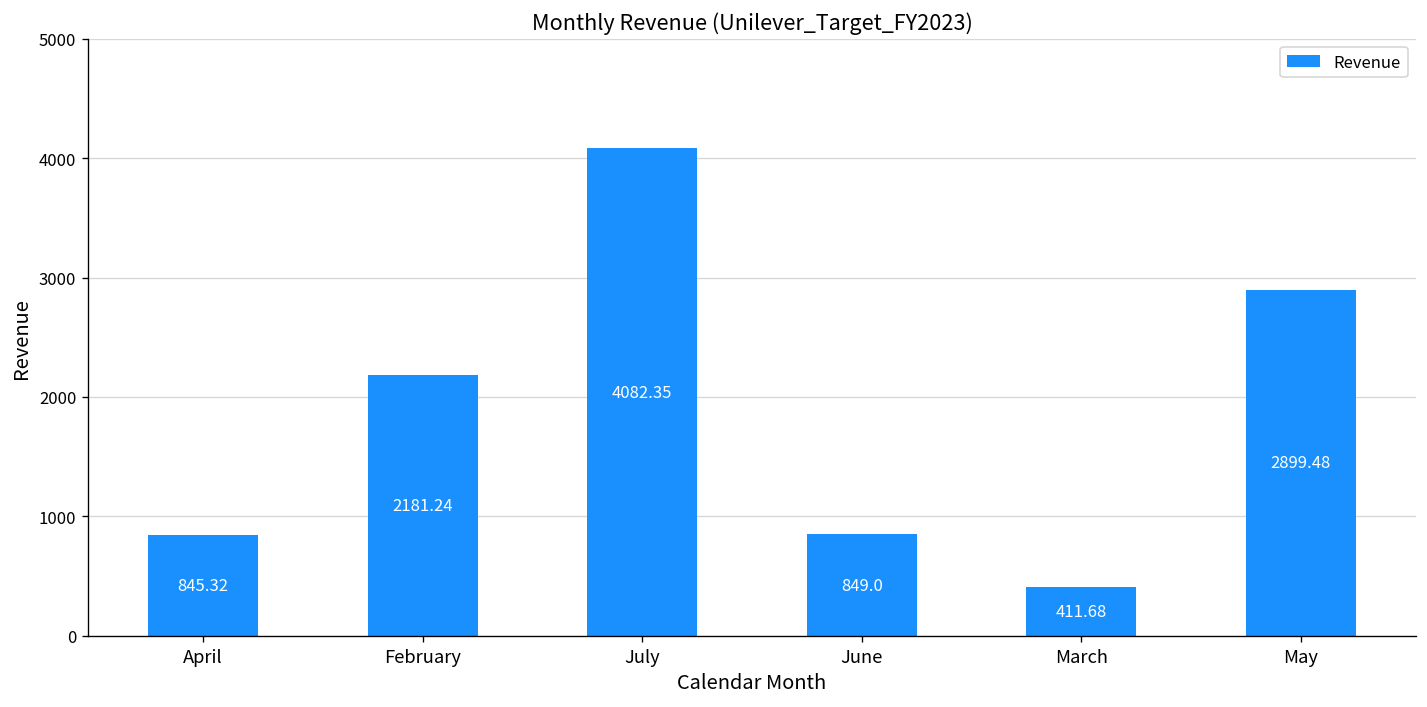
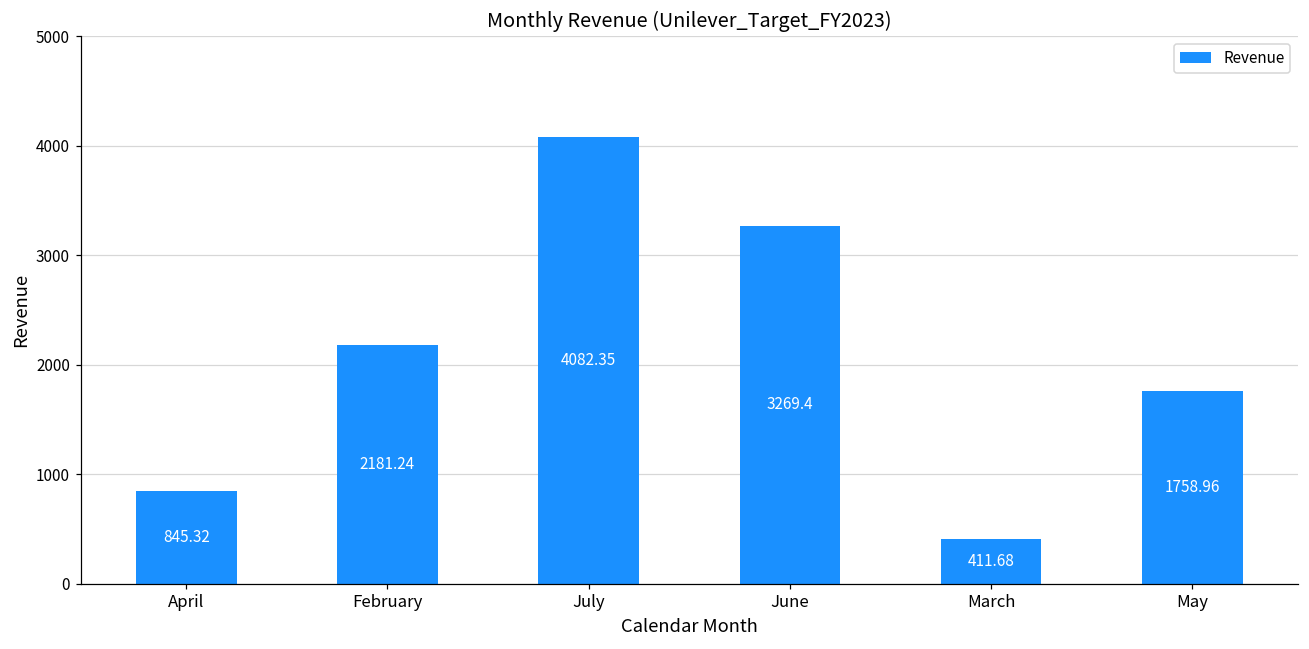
June: 849.0 -> 3269.4
May: 2899.48 -> 1758.96
